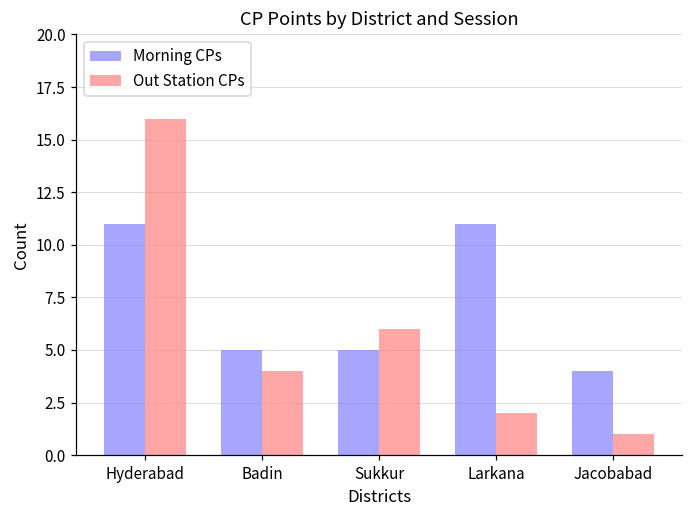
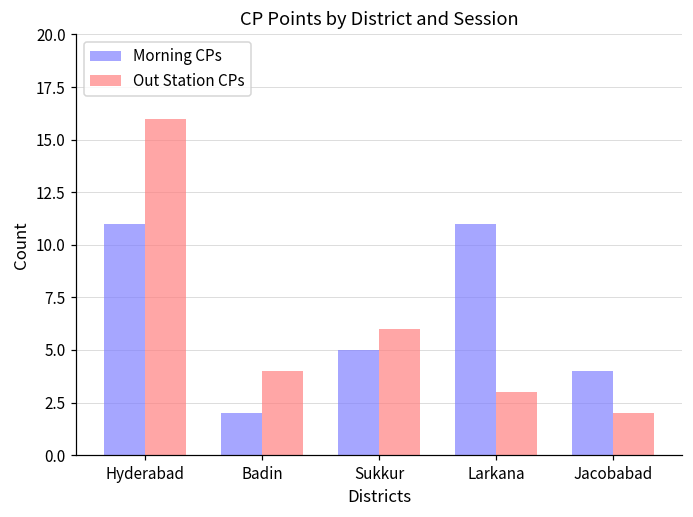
Morning CPs, Badin: 5 -> 2
Out Station CPs, Larkana: 2 -> 3
Out Station CPs, Jacobabad: 1 -> 2
